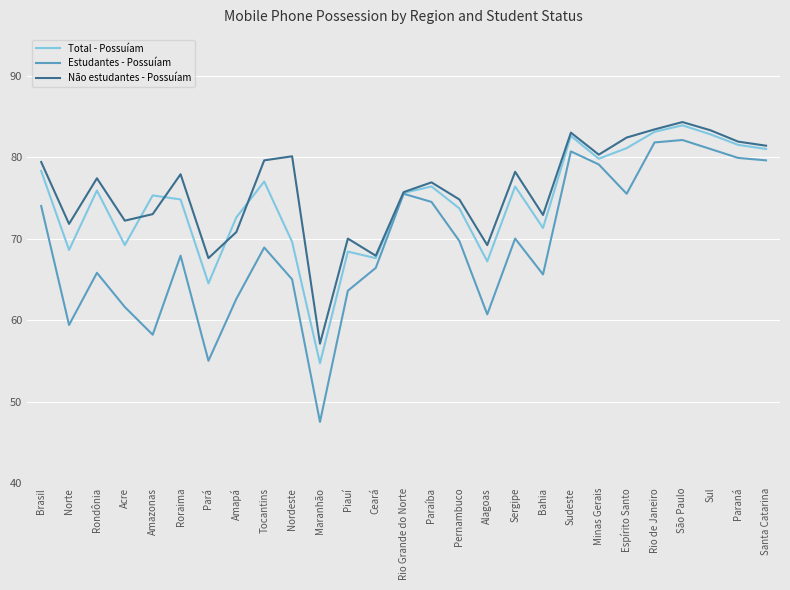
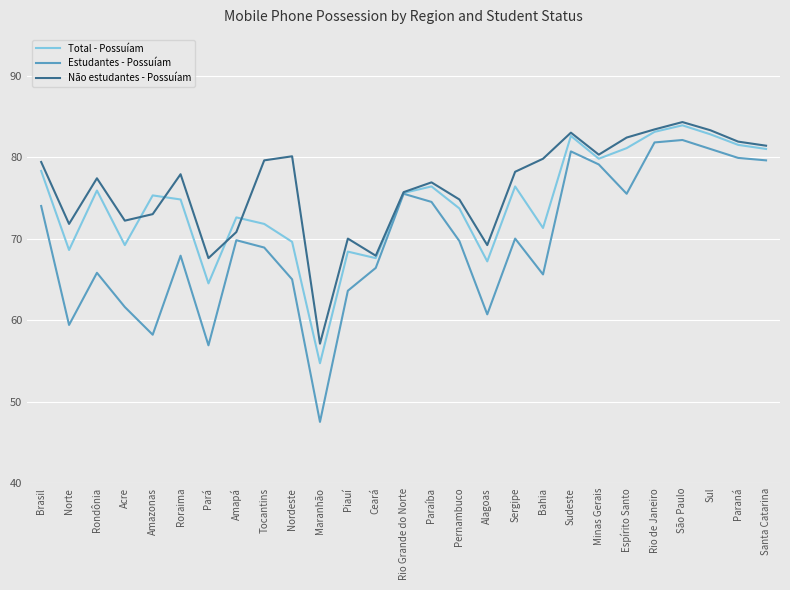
Estudantes - Possuíam, Pará: 55 -> 57
Estudantes - Possuíam, Amapá: 63 -> 70
Total - Possuíam, Tocantins: 77 -> 72
Não estudantes - Possuíam, Bahia: 73 -> 80
